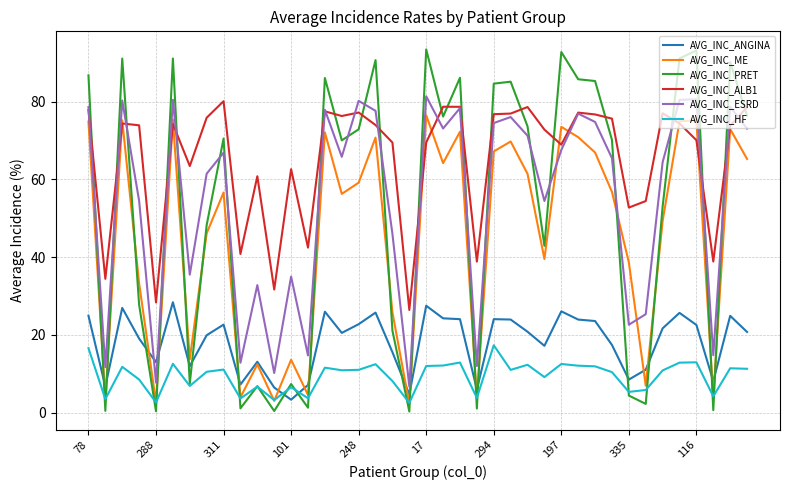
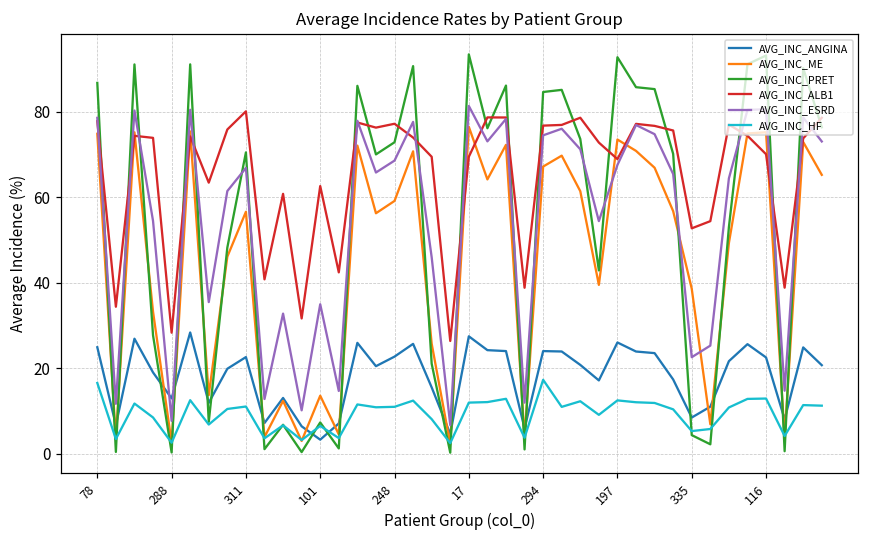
AVG_INC_ESRD, 248: 80 -> 69
